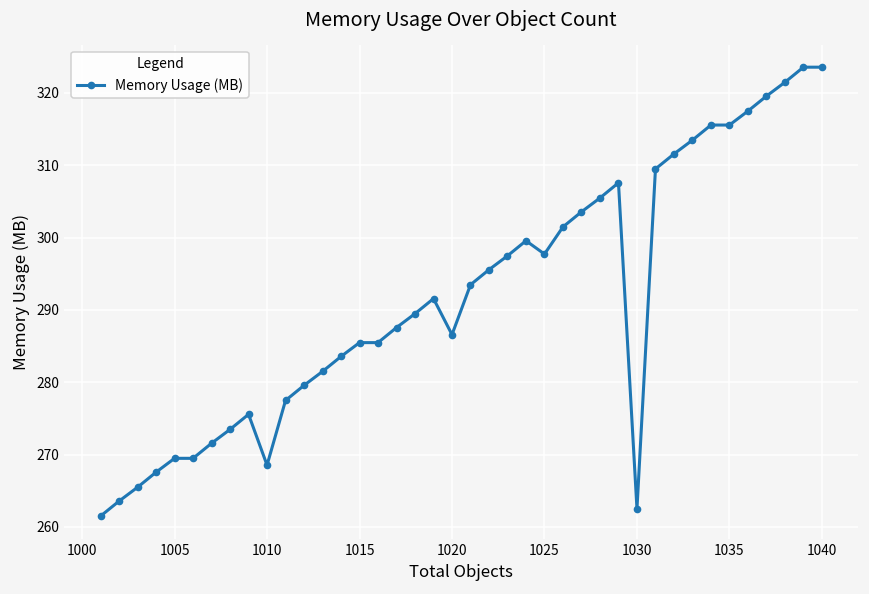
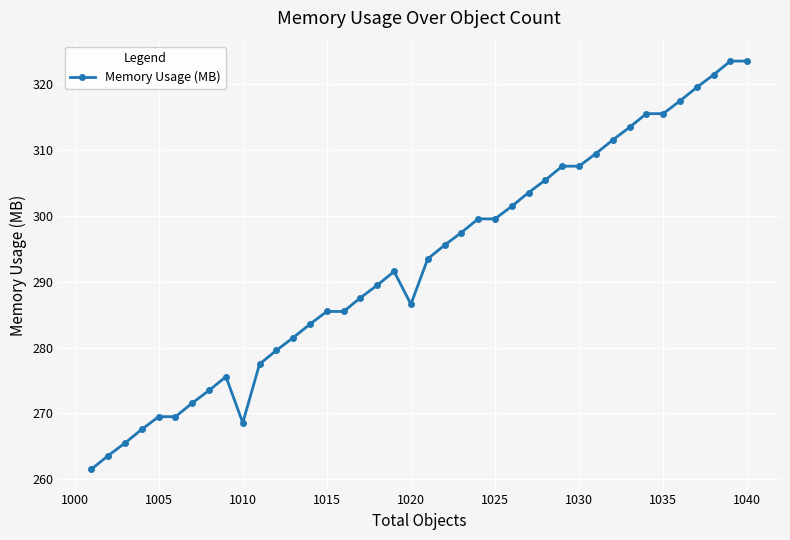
1025: 298 -> 300
1030: 262 -> 308
